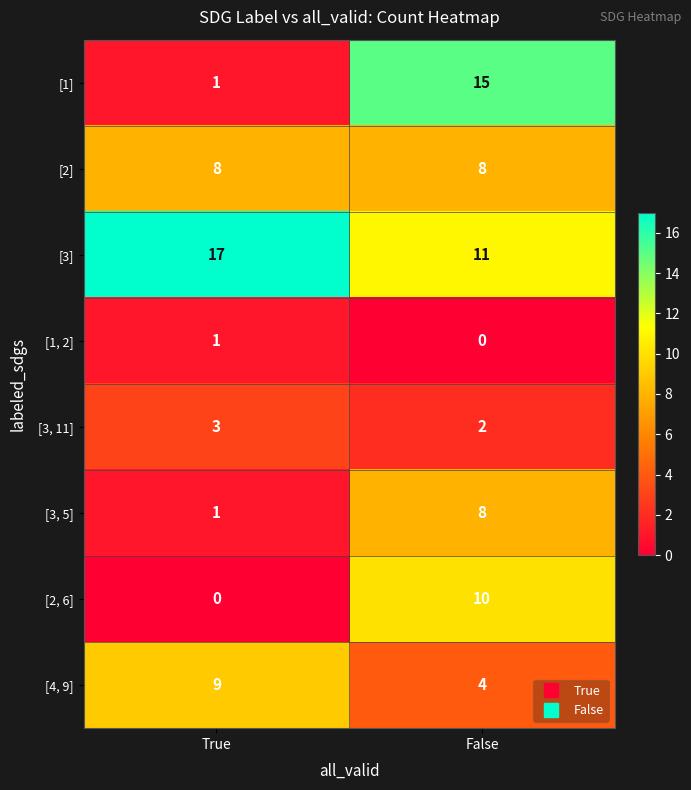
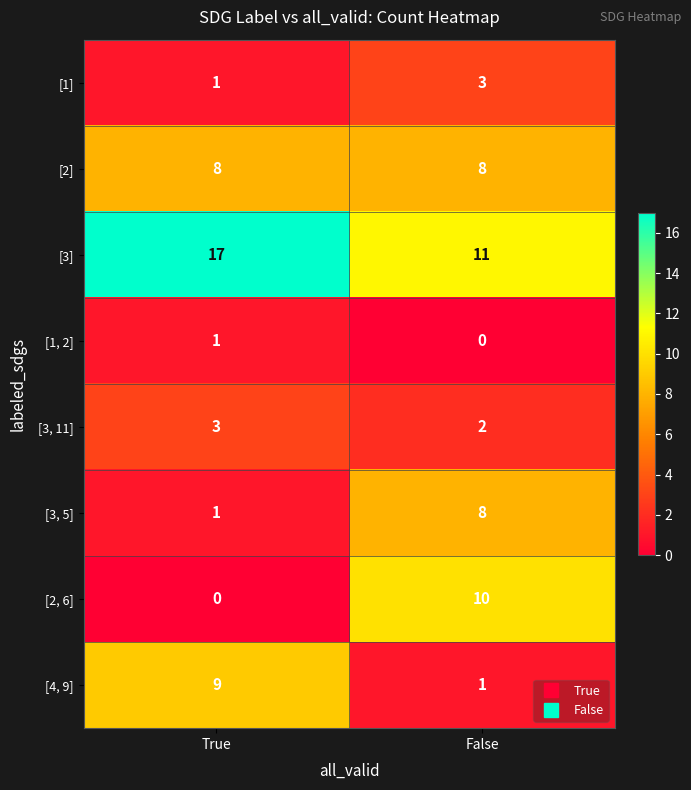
[1], False: 15 -> 3
[4, 9], False: 4 -> 1
